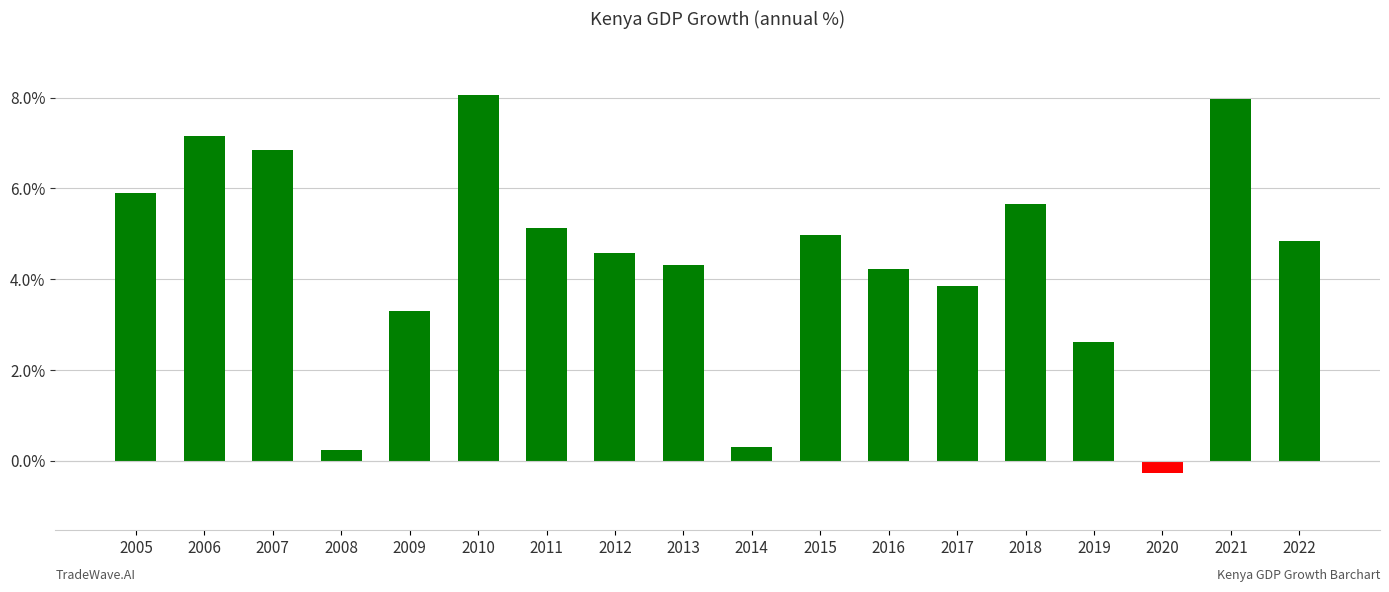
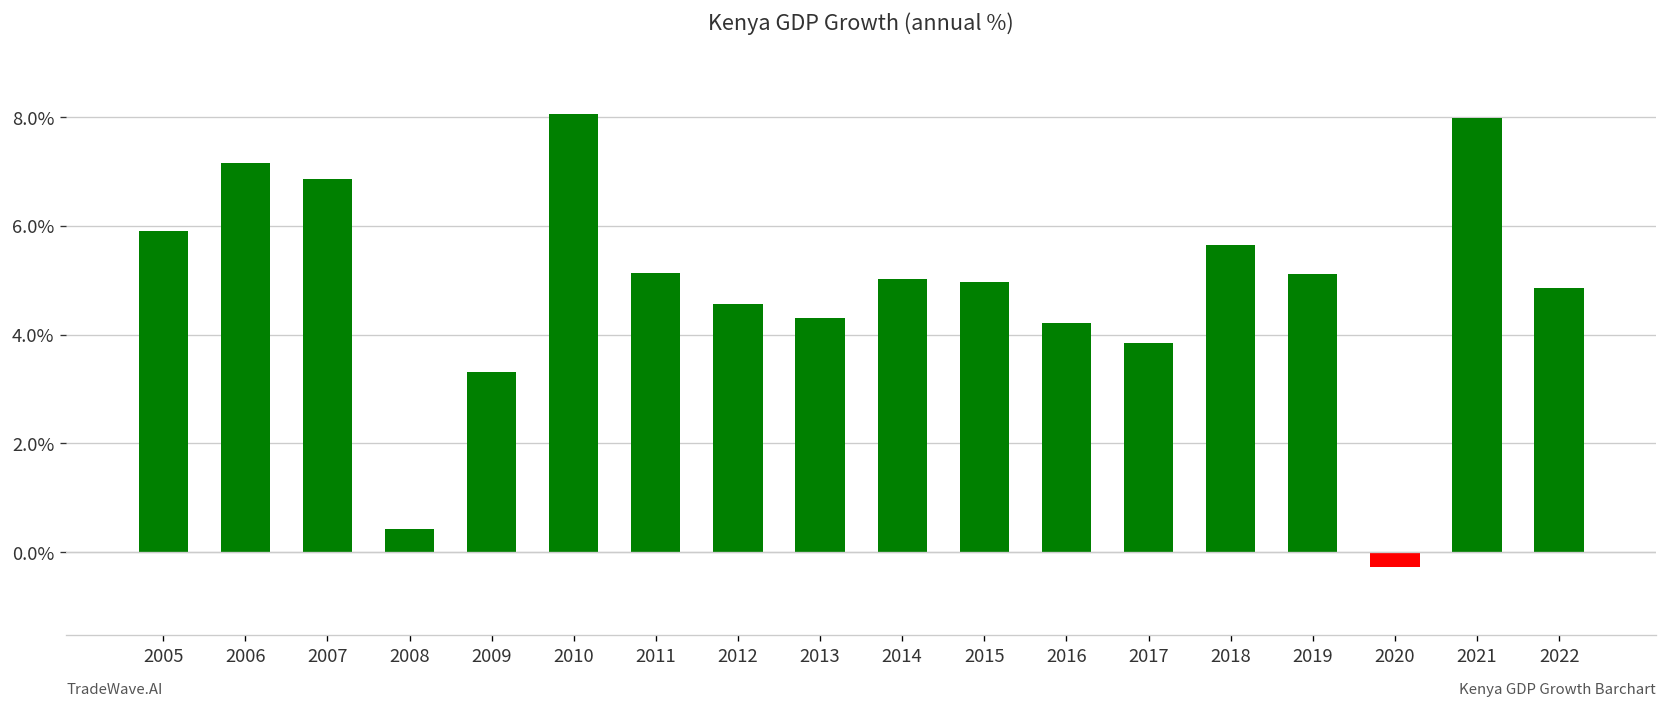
2008: 0.2% -> 0.4%
2014: 0.3% -> 5.0%
2019: 2.6% -> 5.1%
